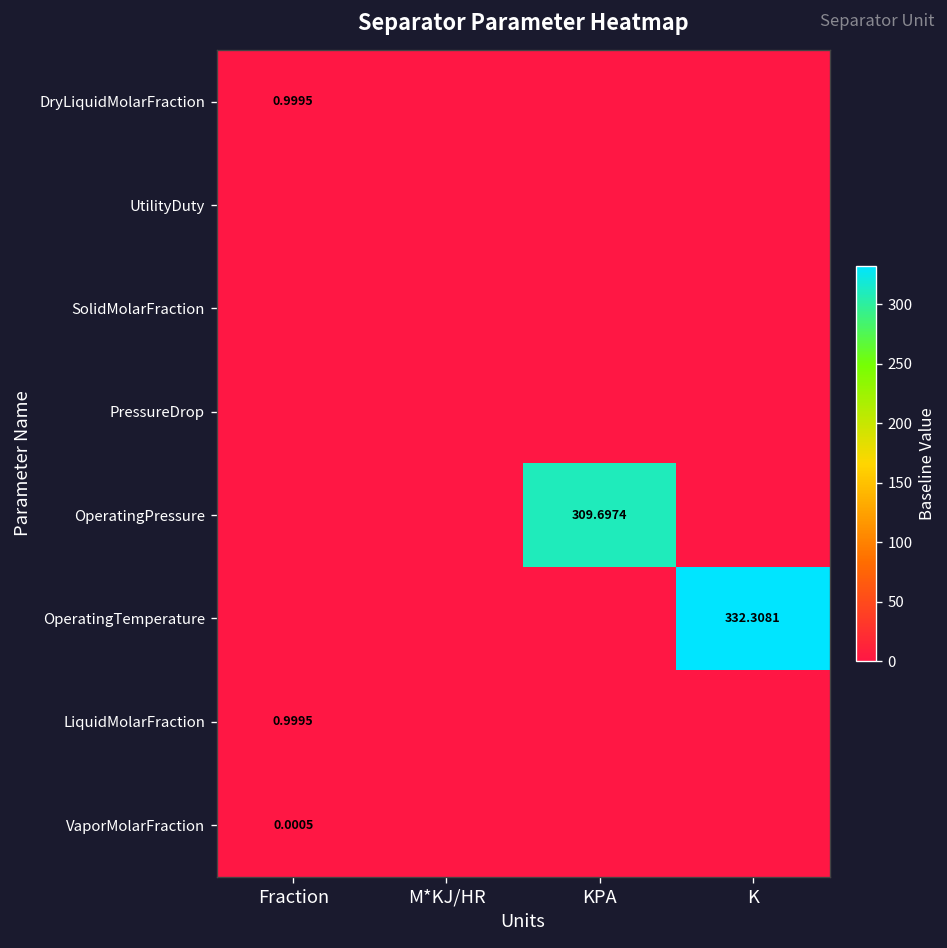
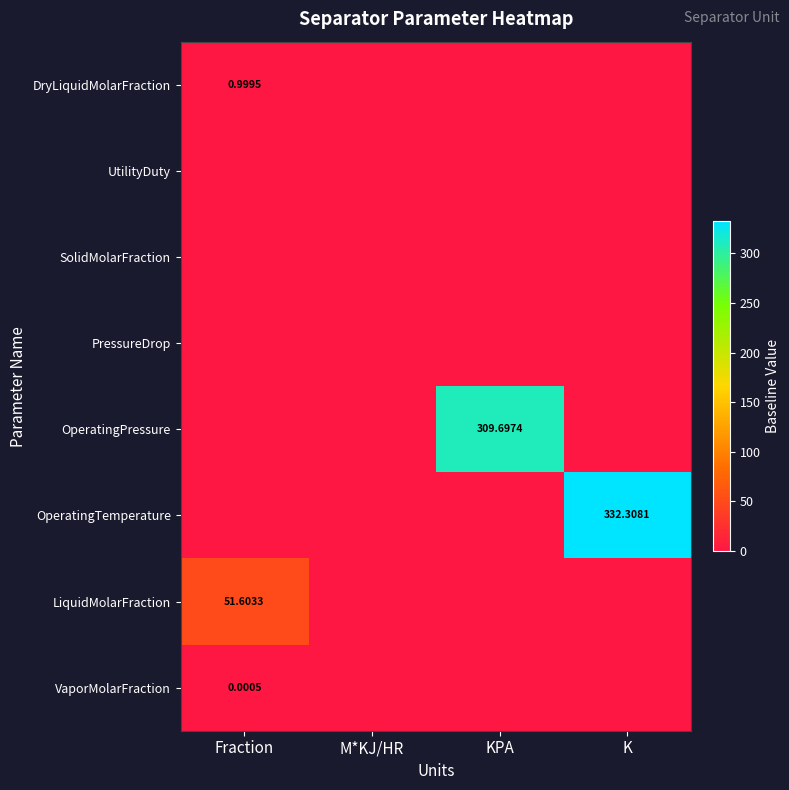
LiquidMolarFraction, Fraction: 0.9995 -> 51.6033
